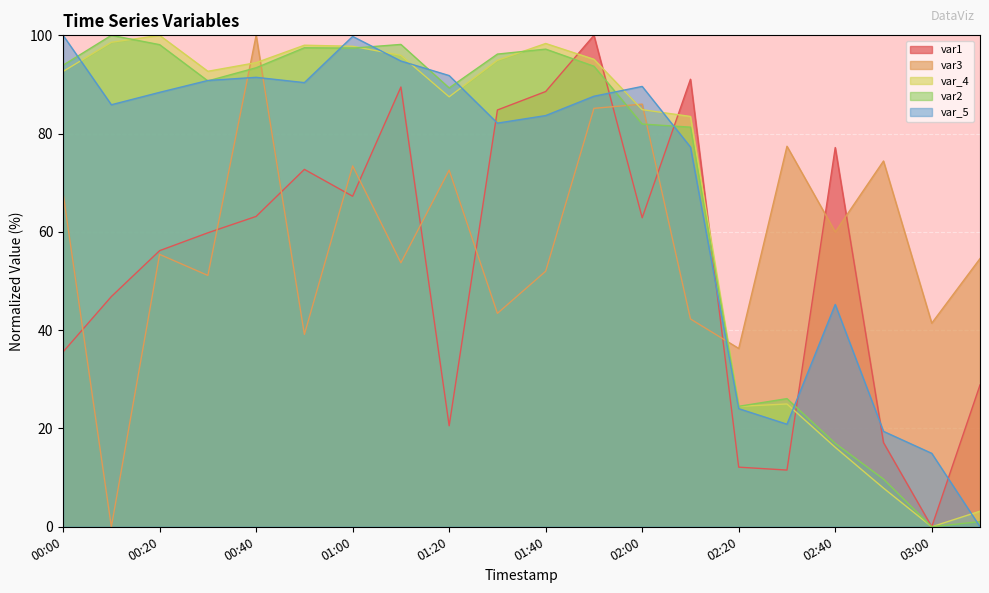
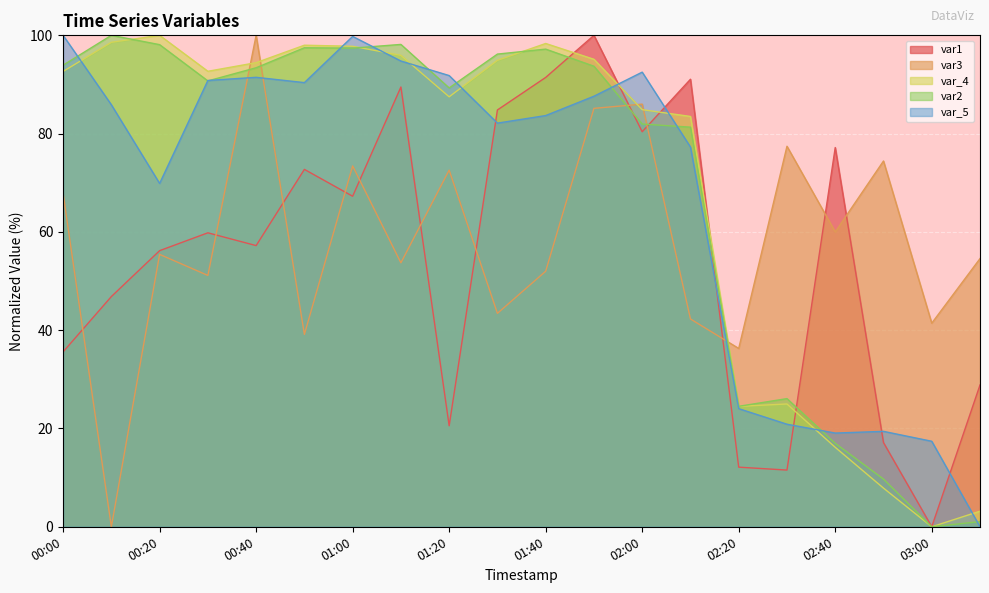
var_5, 00:20: 88 -> 70
var1, 00:40: 63 -> 57
var1, 01:40: 89 -> 91
var1, 02:00: 63 -> 80
var_5, 02:00: 90 -> 93
var_5, 02:40: 45 -> 19
var_5, 03:00: 15 -> 17
